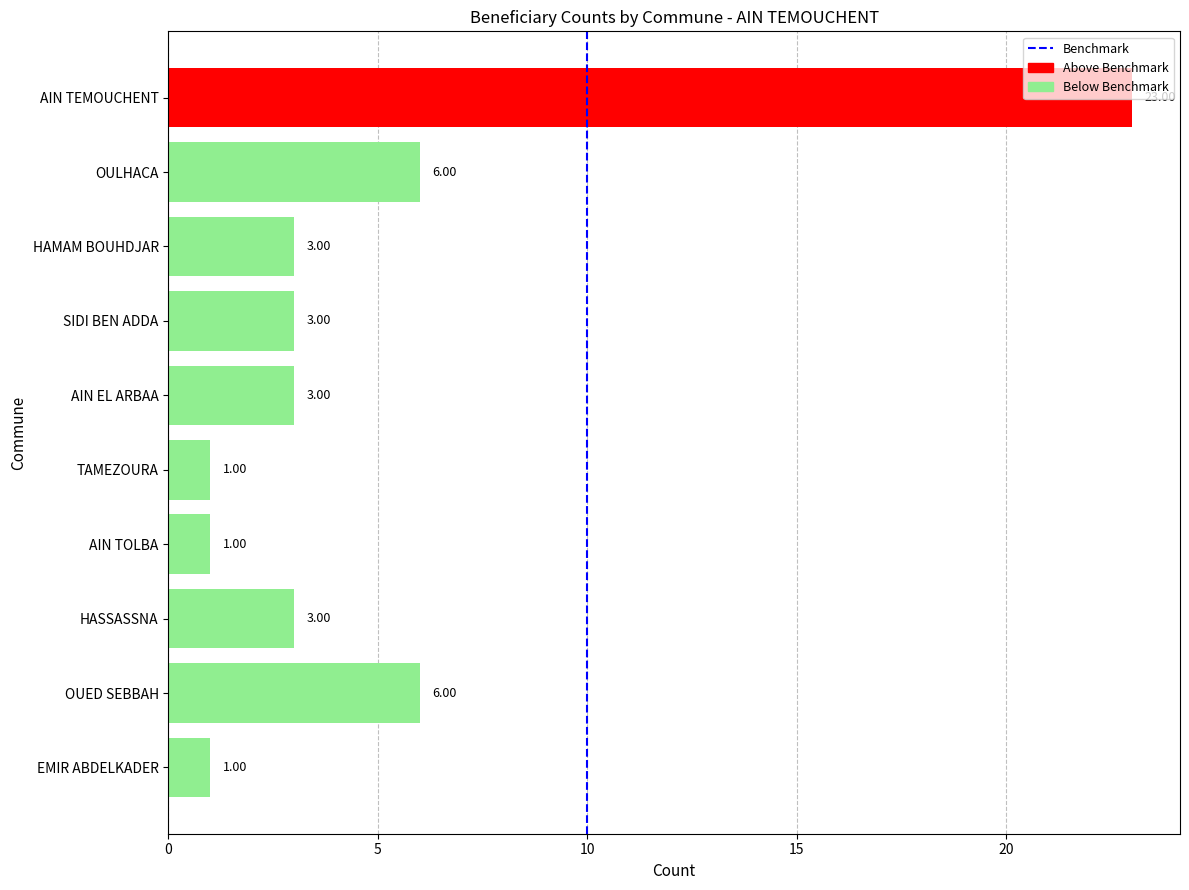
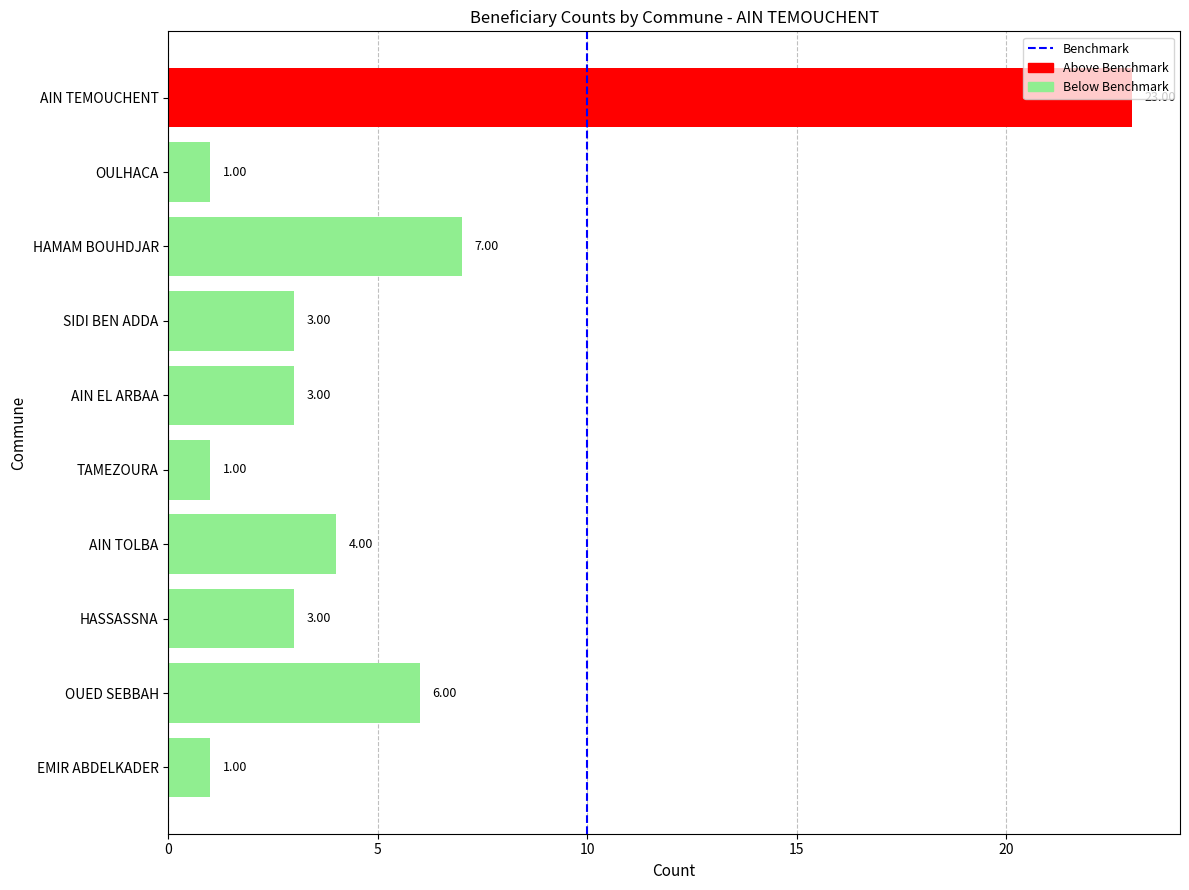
OULHACA: 6.00 -> 1.00
HAMAM BOUHDJAR: 3.00 -> 7.00
AIN TOLBA: 1.00 -> 4.00
